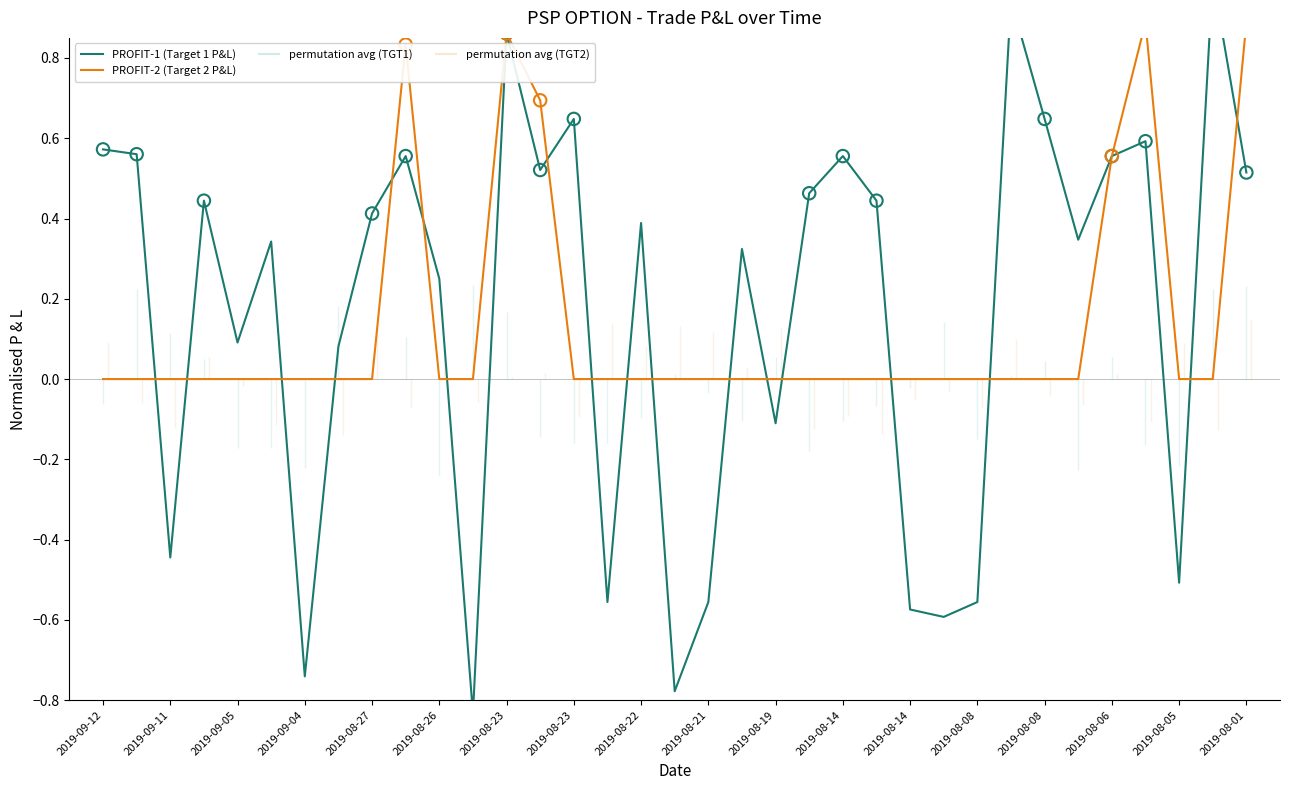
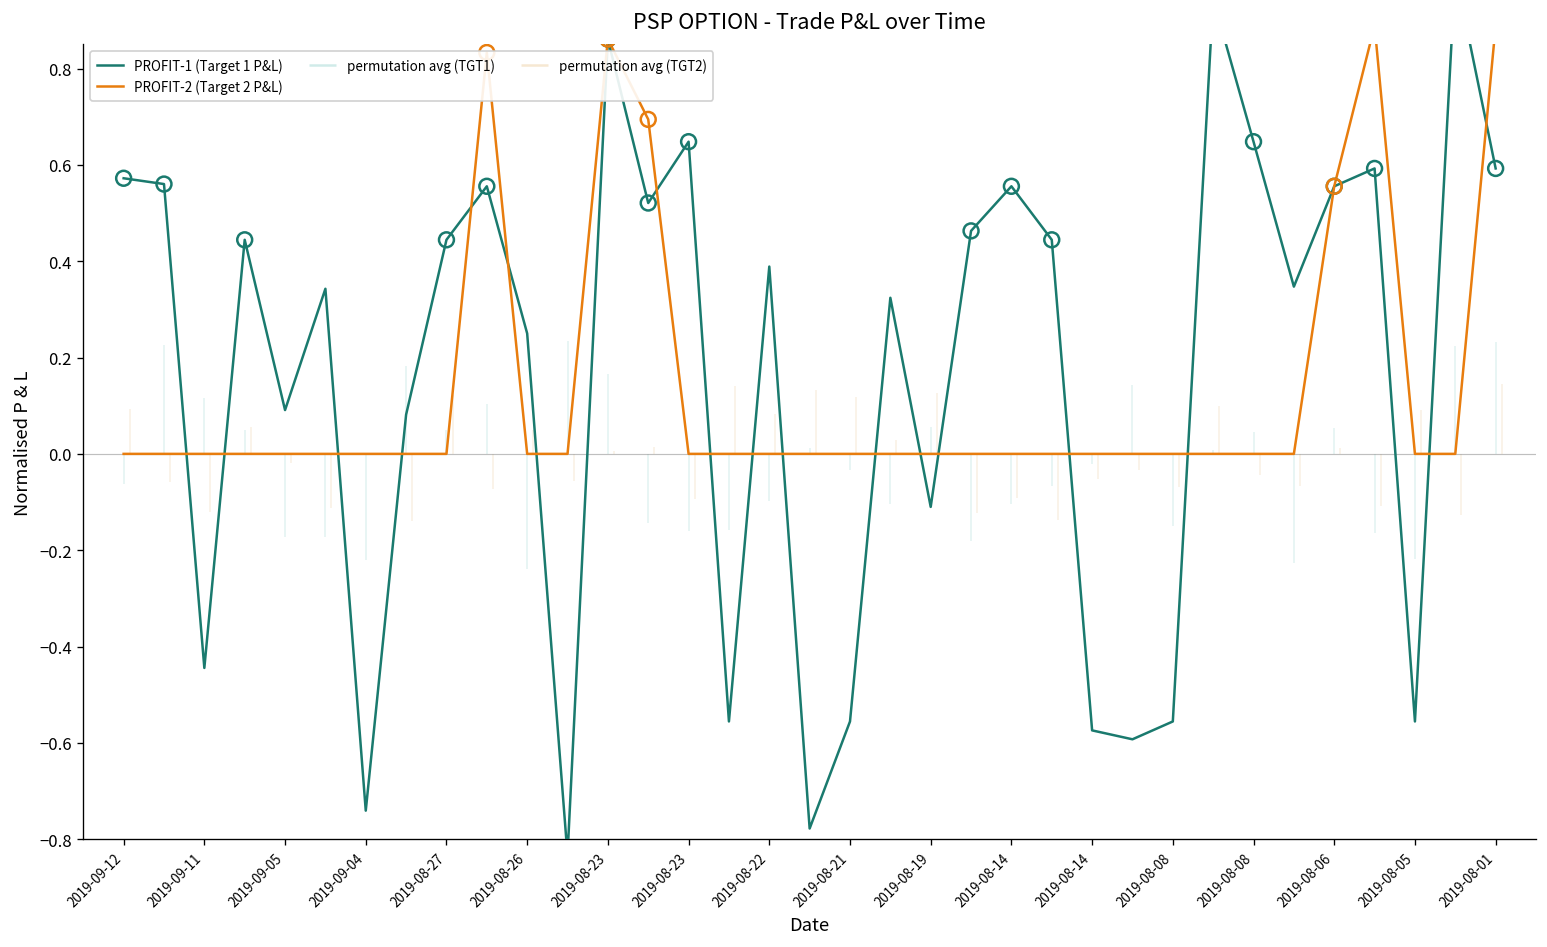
PROFIT-1 (Target 1 P&L), 2019-08-27: 0.41 -> 0.44
PROFIT-1 (Target 1 P&L), 2019-08-05: -0.51 -> -0.56
PROFIT-1 (Target 1 P&L), 2019-08-01: 0.51 -> 0.59
